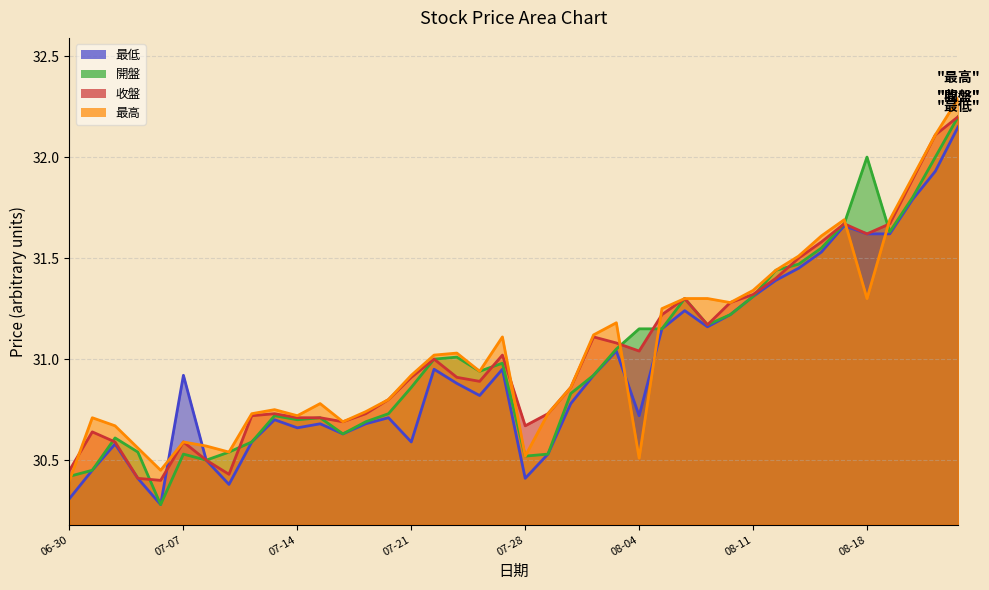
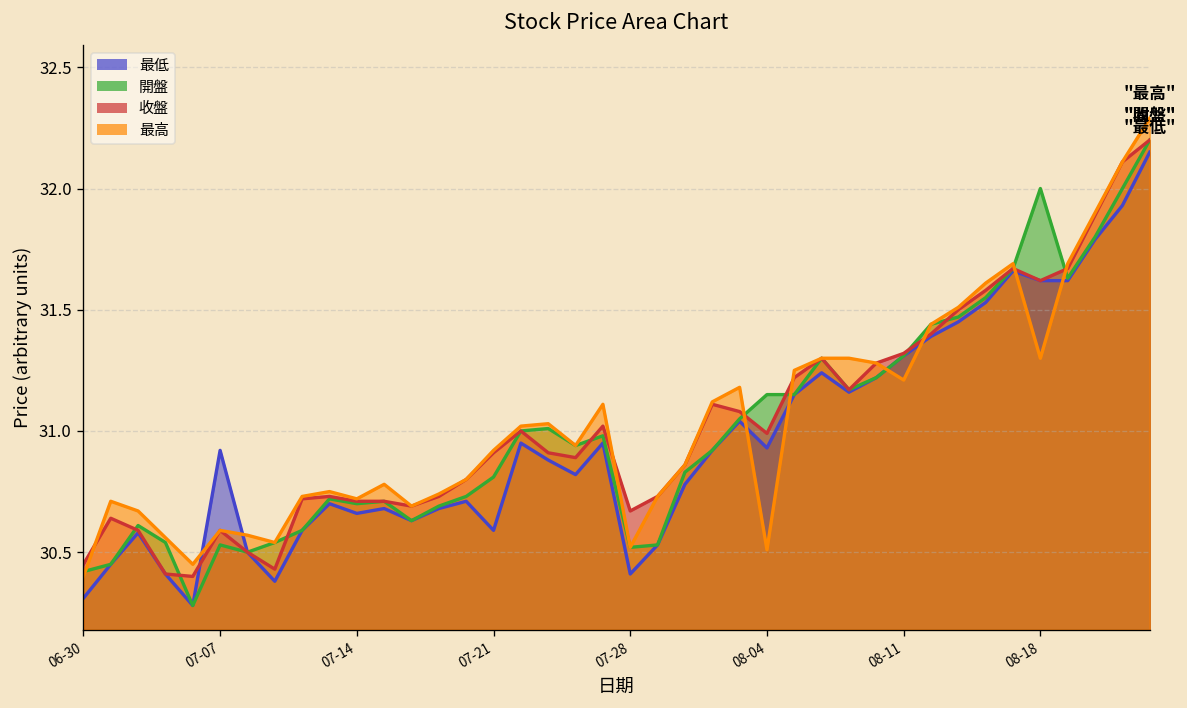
開盤, 07-21: 30.86 -> 30.81
最低, 08-04: 30.72 -> 30.93
收盤, 08-04: 31.04 -> 30.99
最高, 08-11: 31.34 -> 31.21
